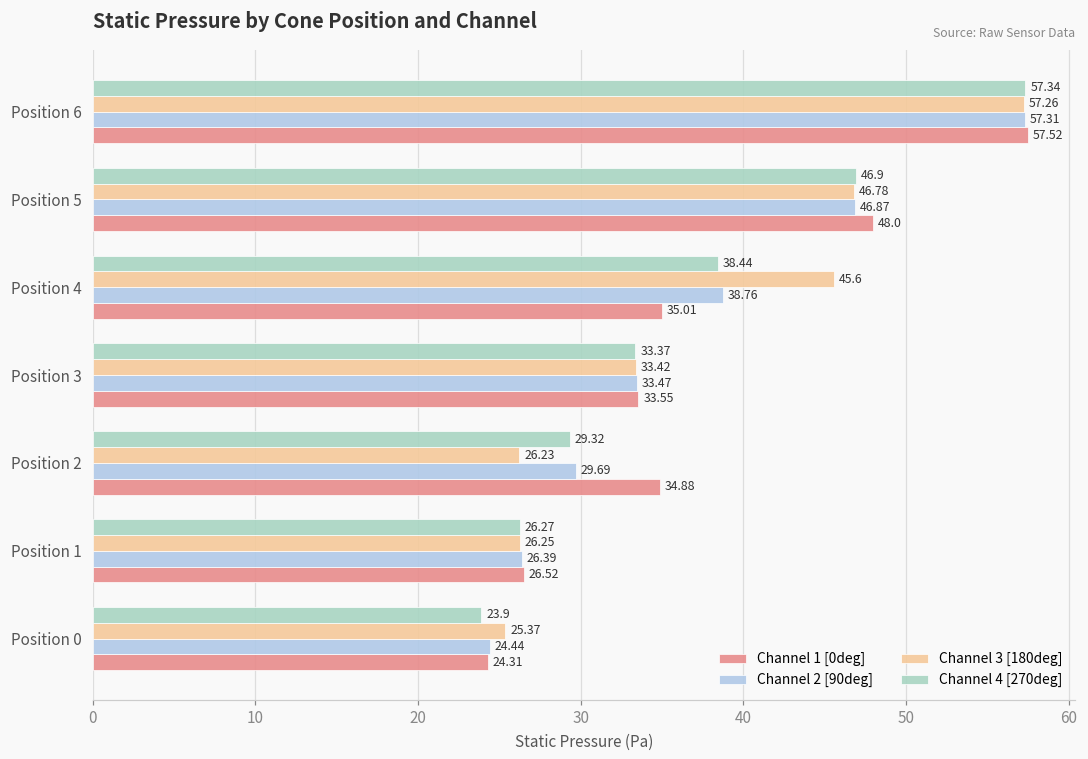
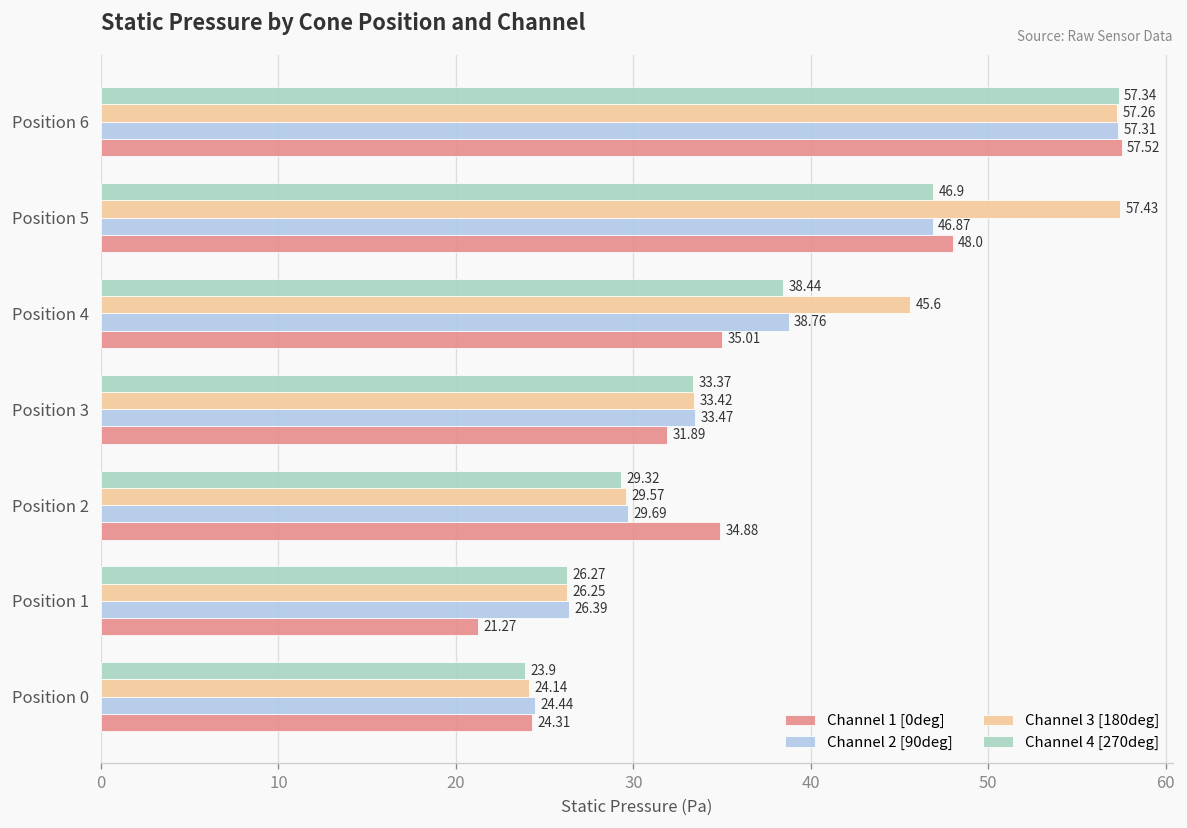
Channel 3 [180deg], Position 5: 46.78 -> 57.43
Channel 1 [0deg], Position 3: 33.55 -> 31.89
Channel 3 [180deg], Position 2: 26.23 -> 29.57
Channel 1 [0deg], Position 1: 26.52 -> 21.27
Channel 3 [180deg], Position 0: 25.37 -> 24.14
